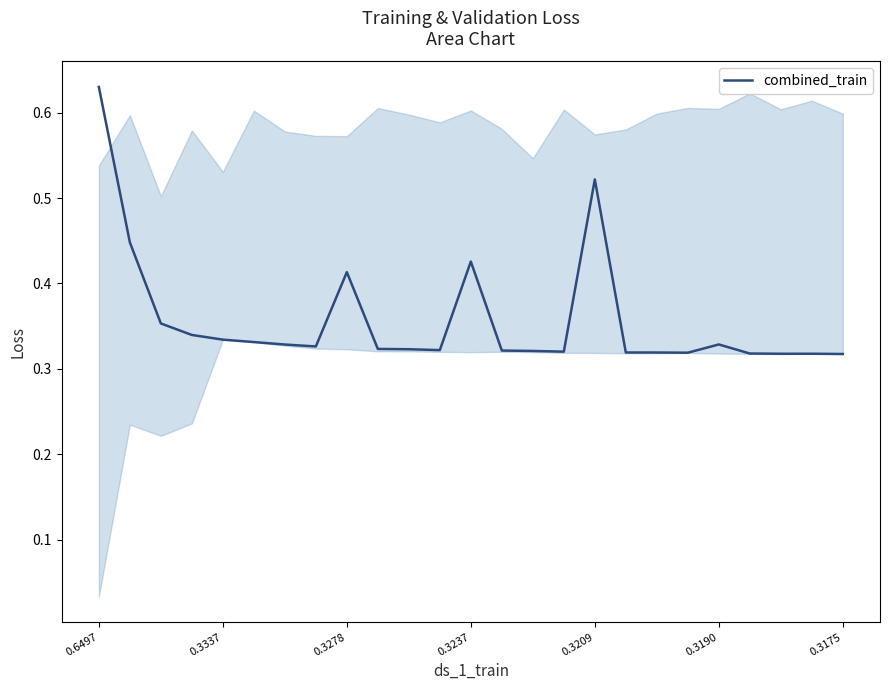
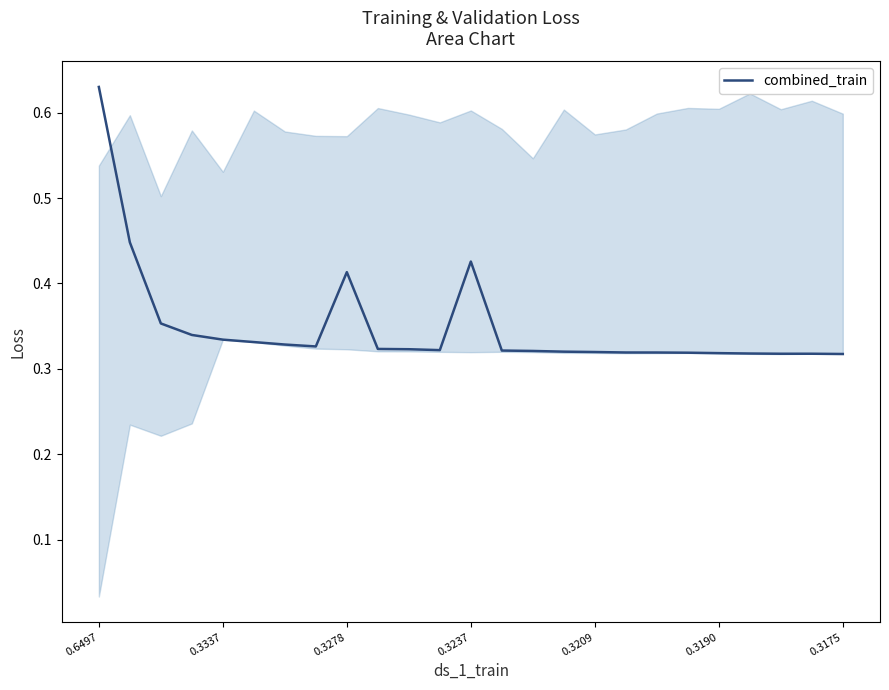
combined_train, 0.3209: 0.52 -> 0.32
combined_train, 0.3190: 0.33 -> 0.32
